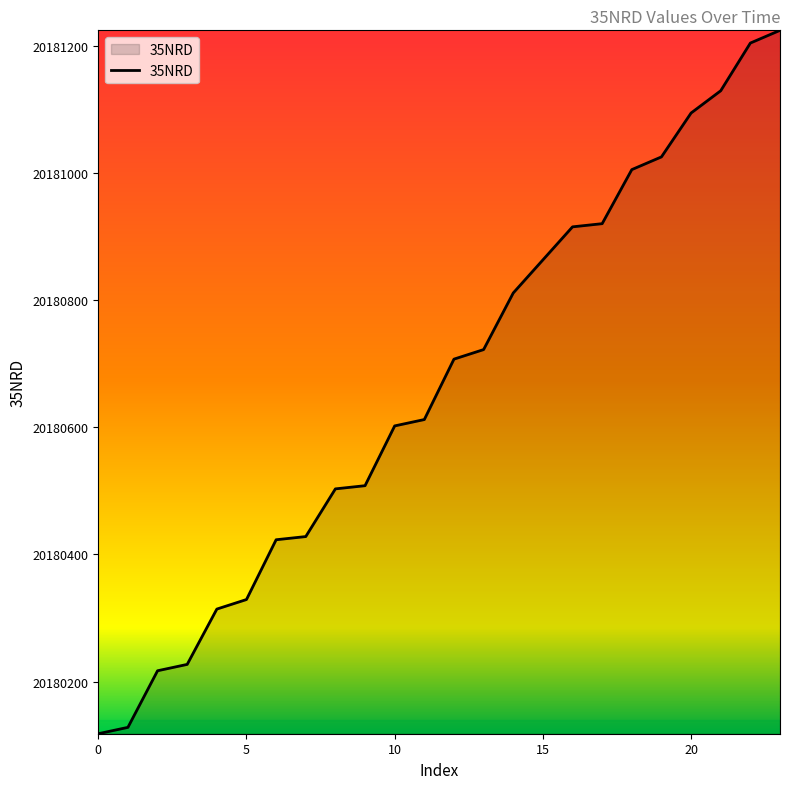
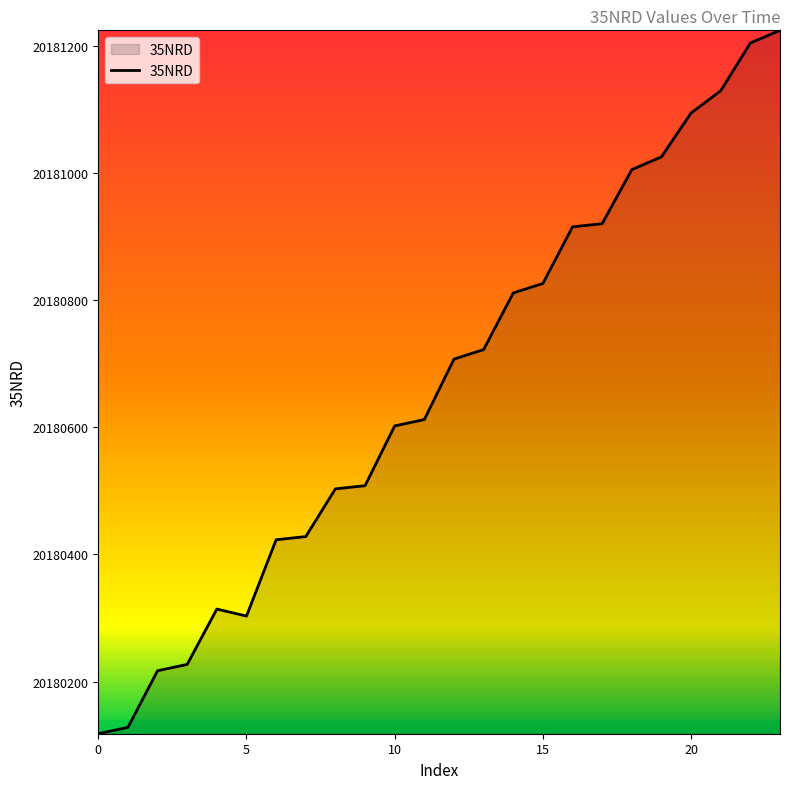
5: 20180330 -> 20180300
15: 20180860 -> 20180830
